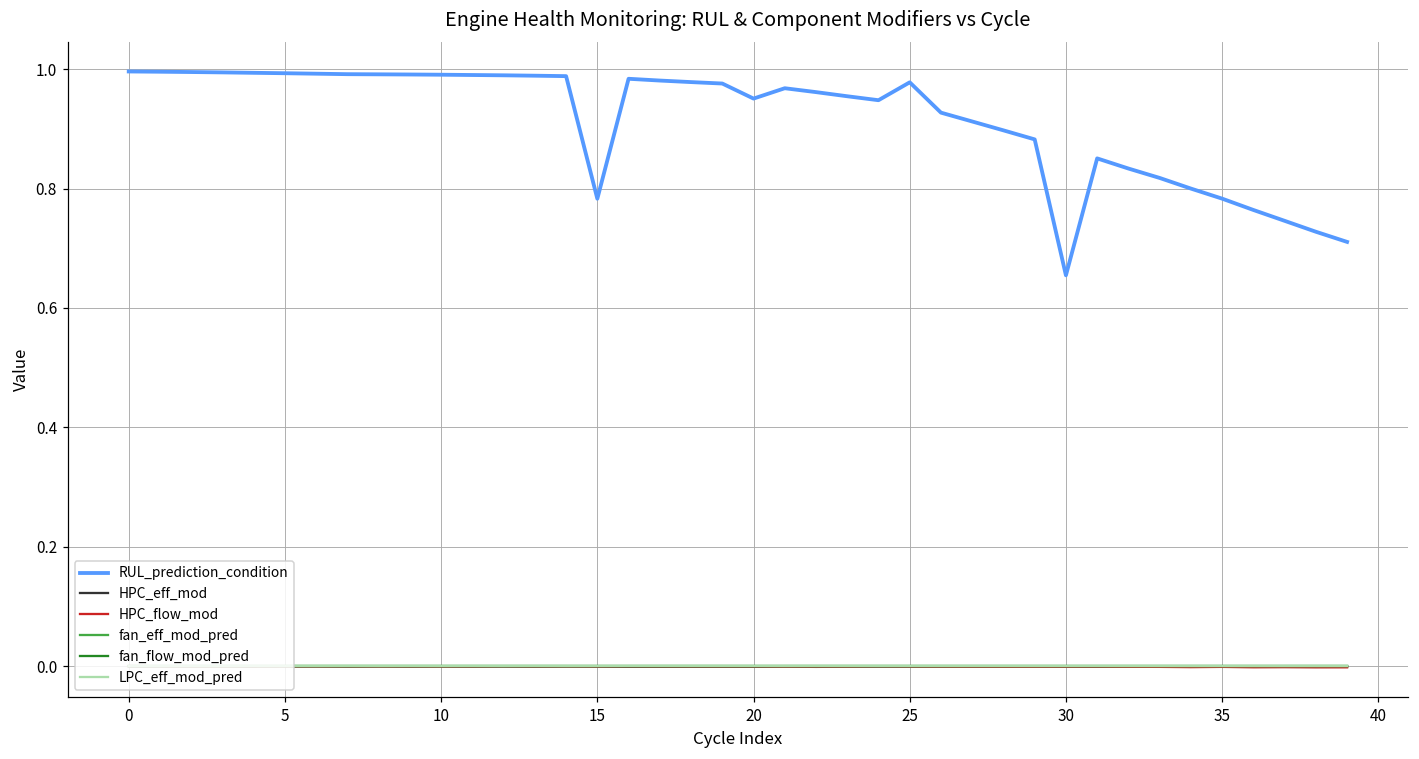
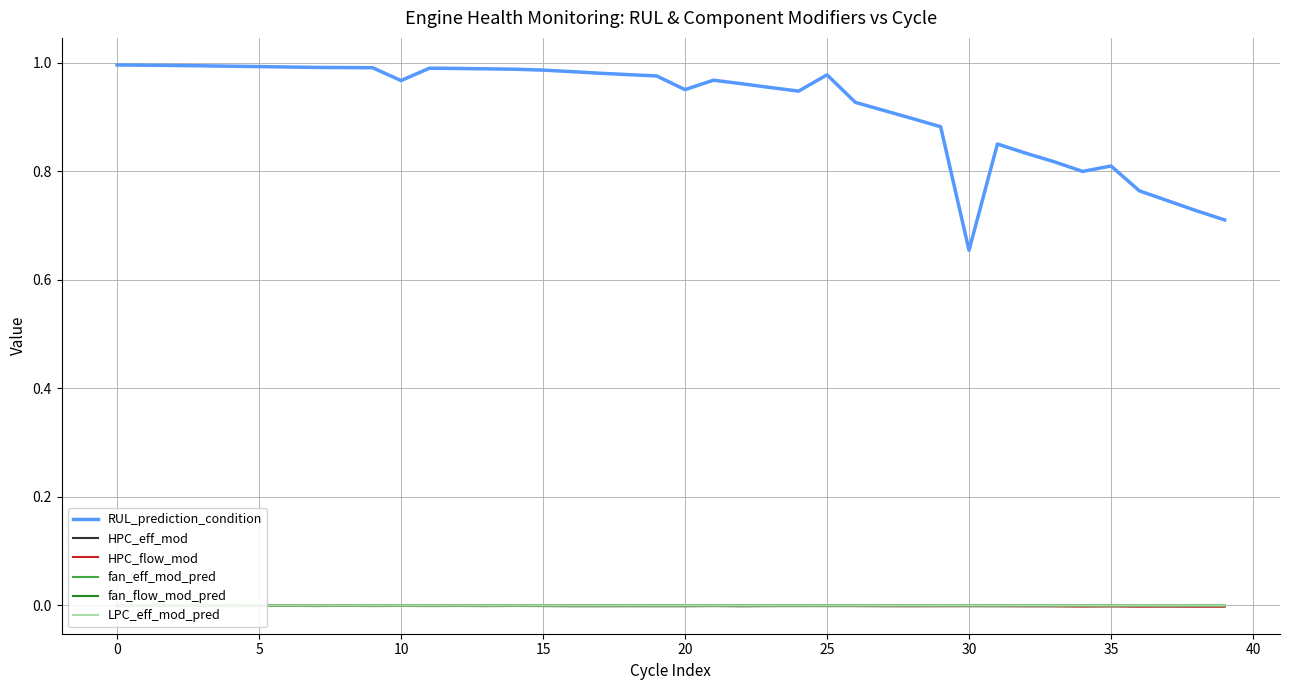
RUL_prediction_condition, 10: 0.99 -> 0.97
RUL_prediction_condition, 15: 0.78 -> 0.99
RUL_prediction_condition, 35: 0.78 -> 0.81
